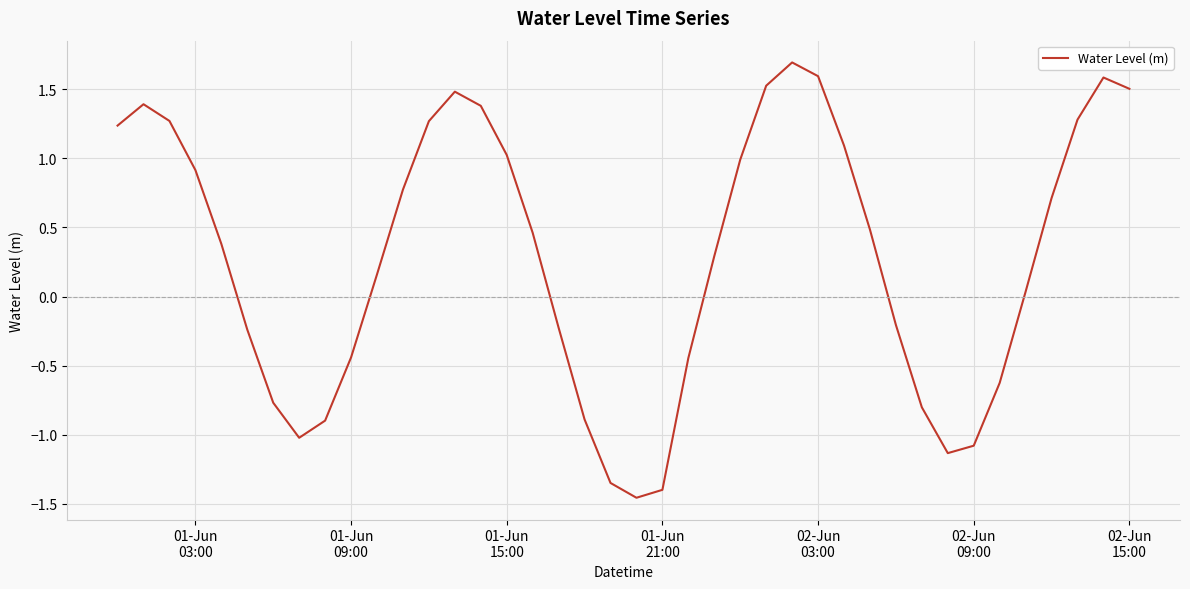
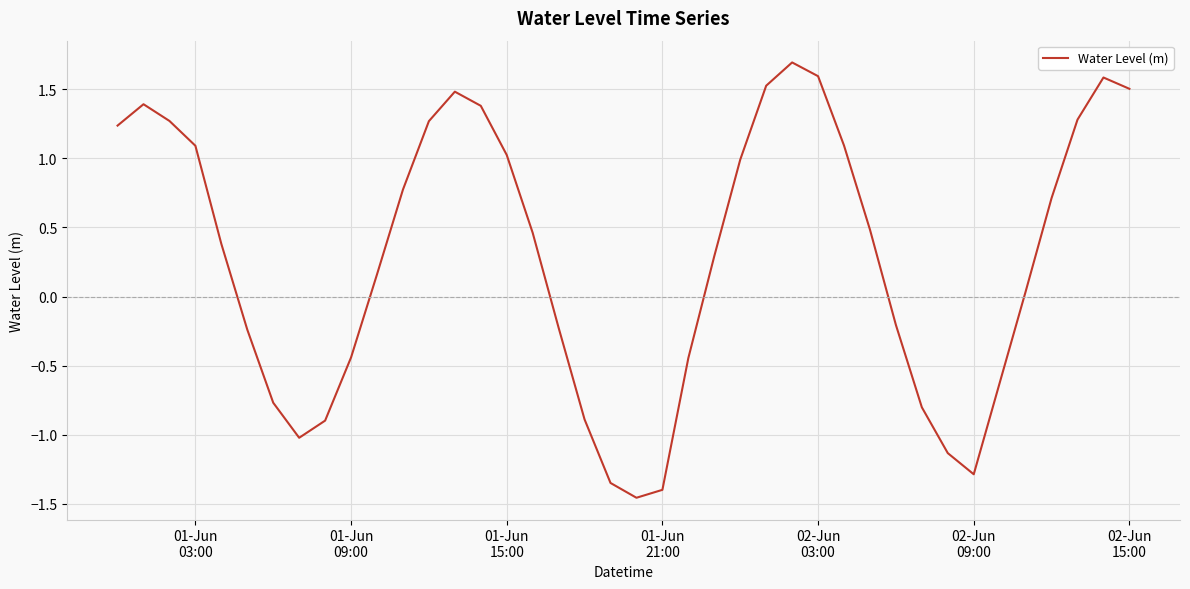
01-Jun 03:00: 0.92 -> 1.09
02-Jun 09:00: -1.08 -> -1.29
